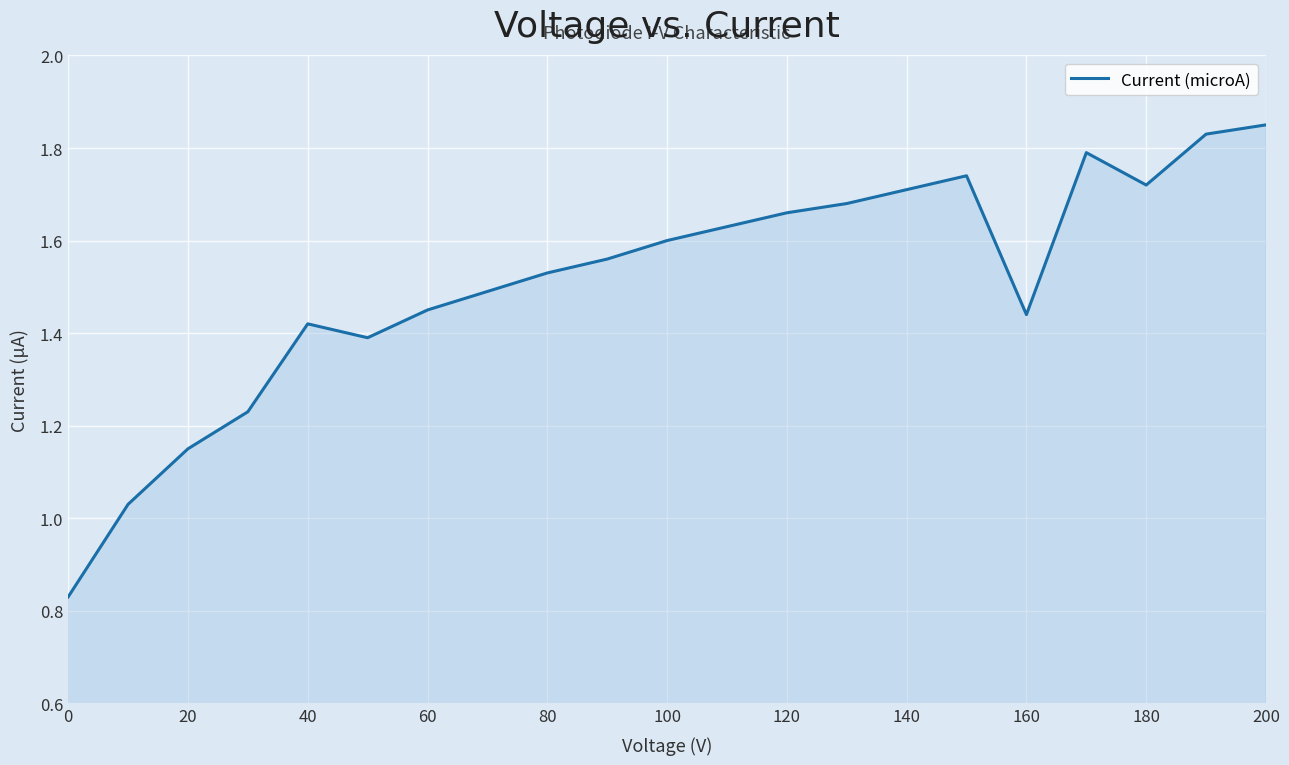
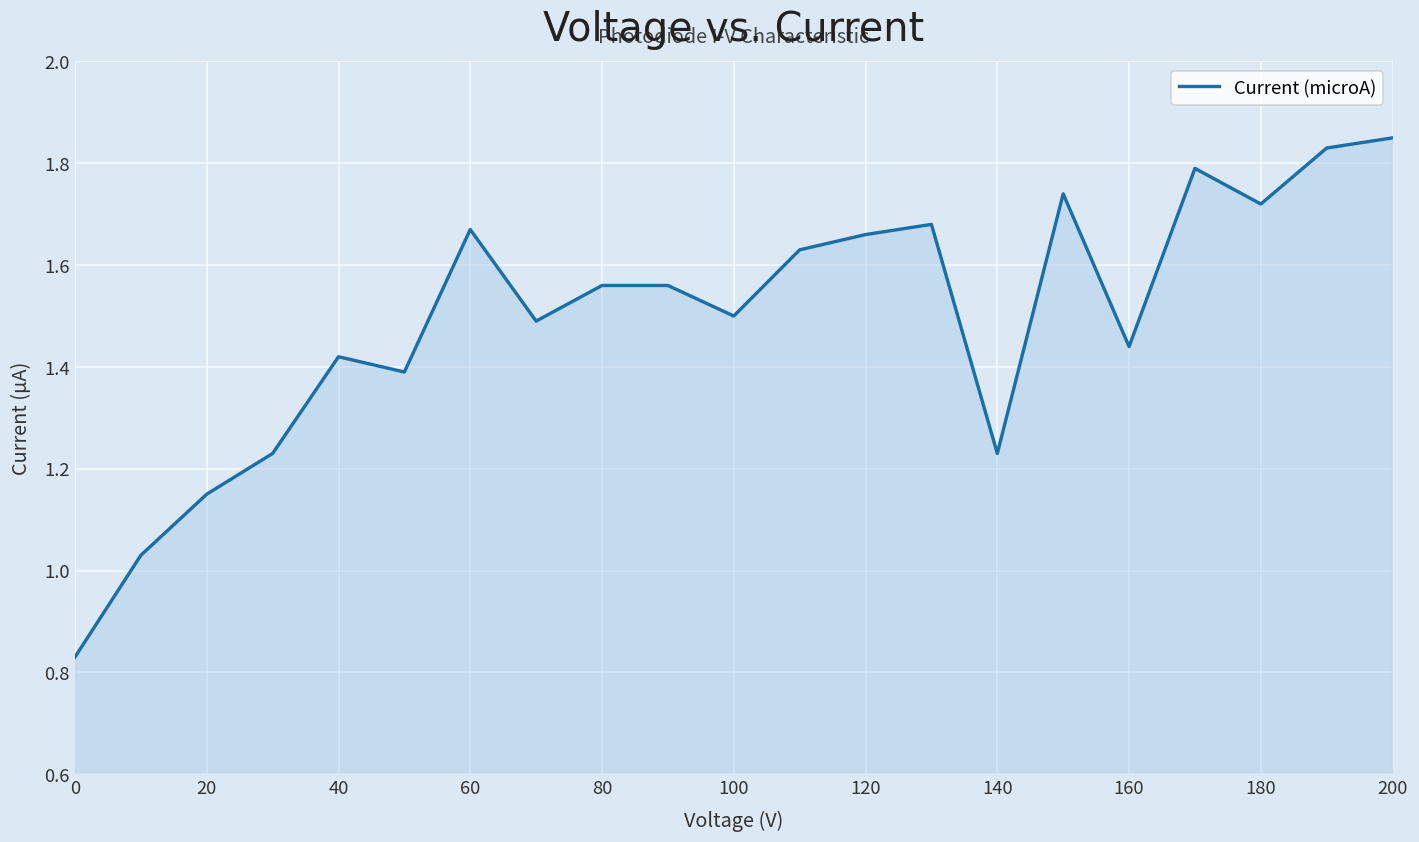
60: 1.45 -> 1.67
80: 1.53 -> 1.56
100: 1.6 -> 1.5
140: 1.71 -> 1.23
